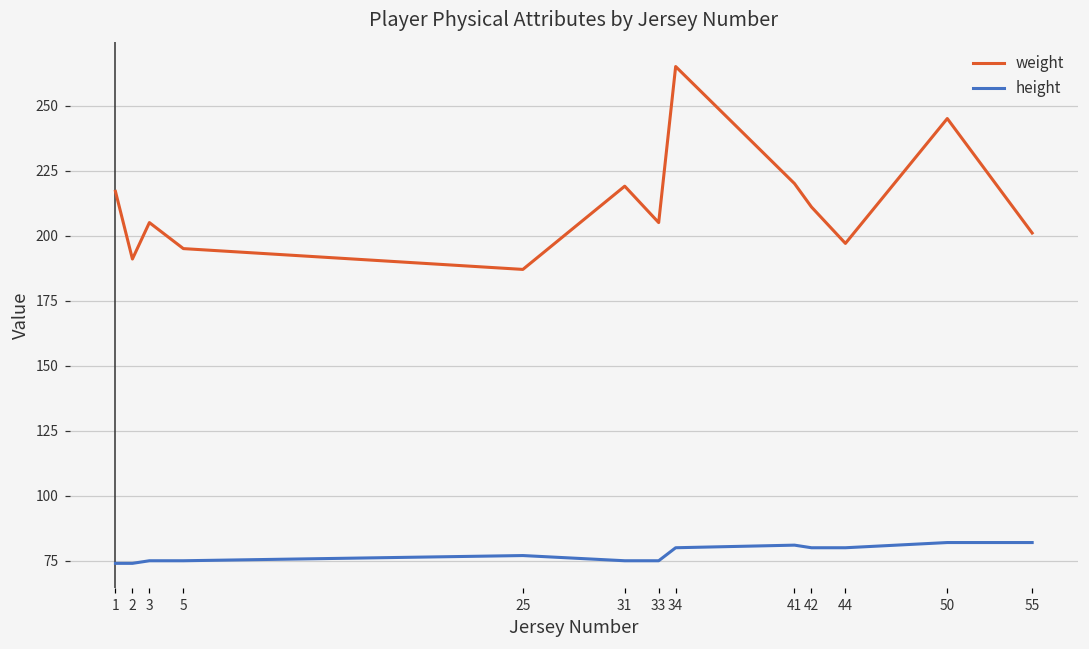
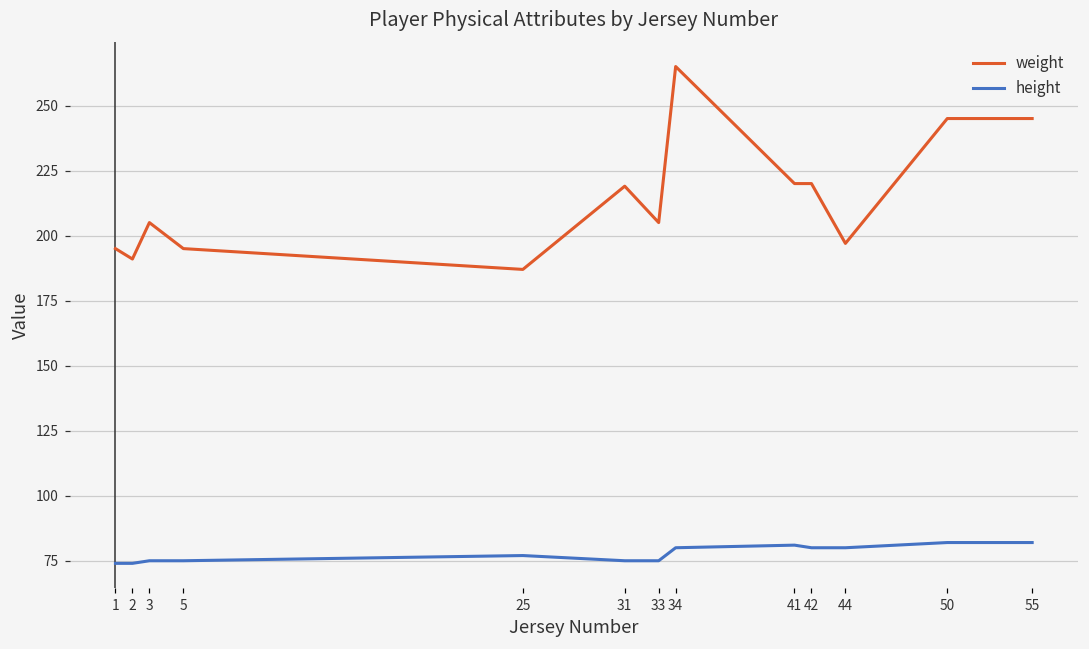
weight, 1: 217 -> 195
weight, 42: 211 -> 220
weight, 55: 201 -> 245
